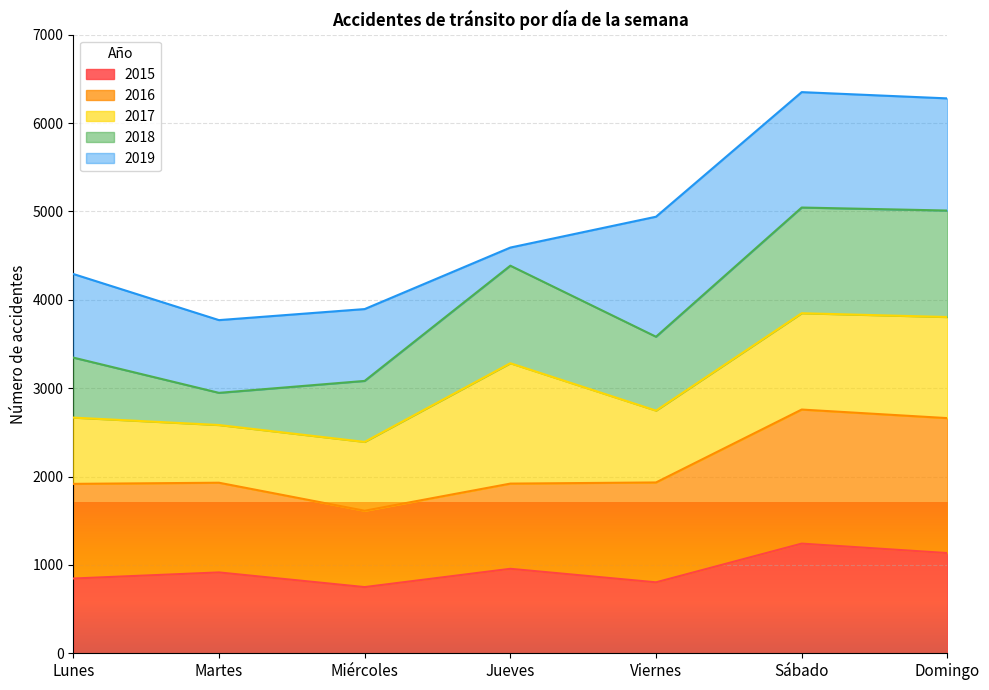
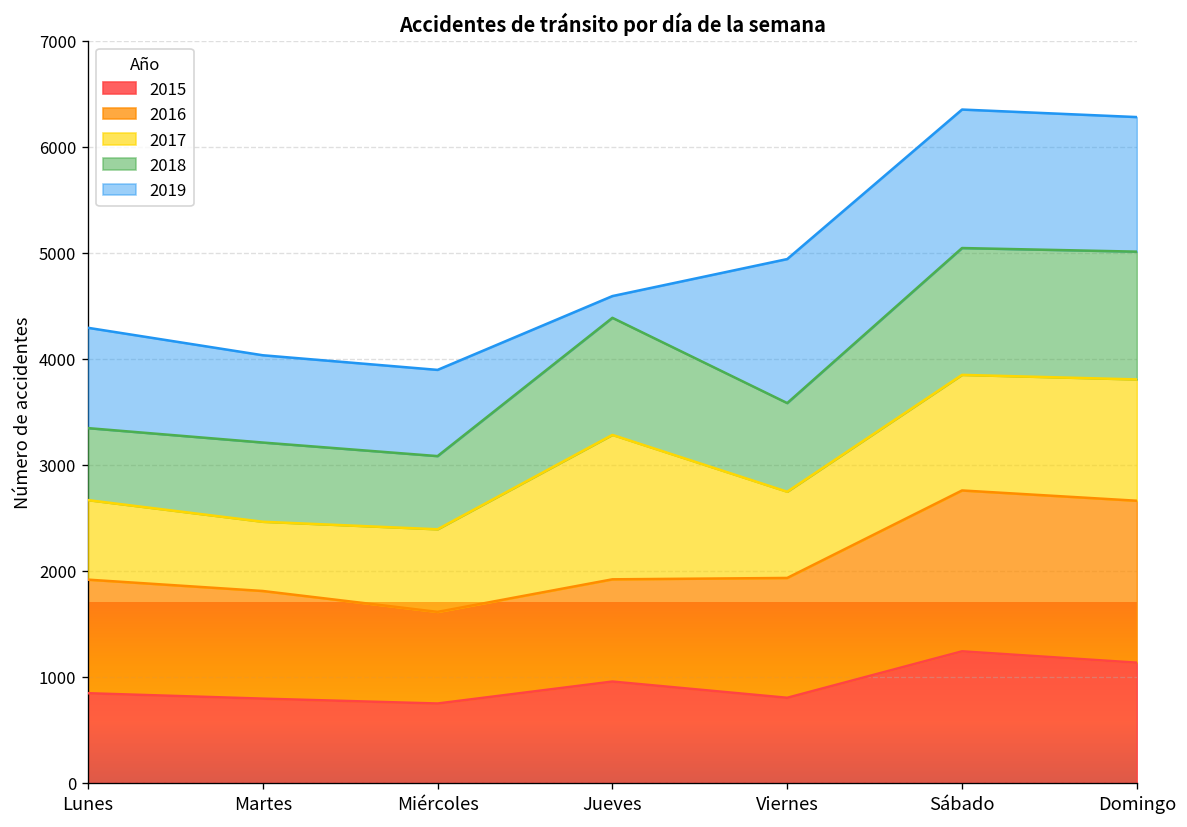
2015, Martes: 900 -> 800
2018, Martes: 400 -> 700
